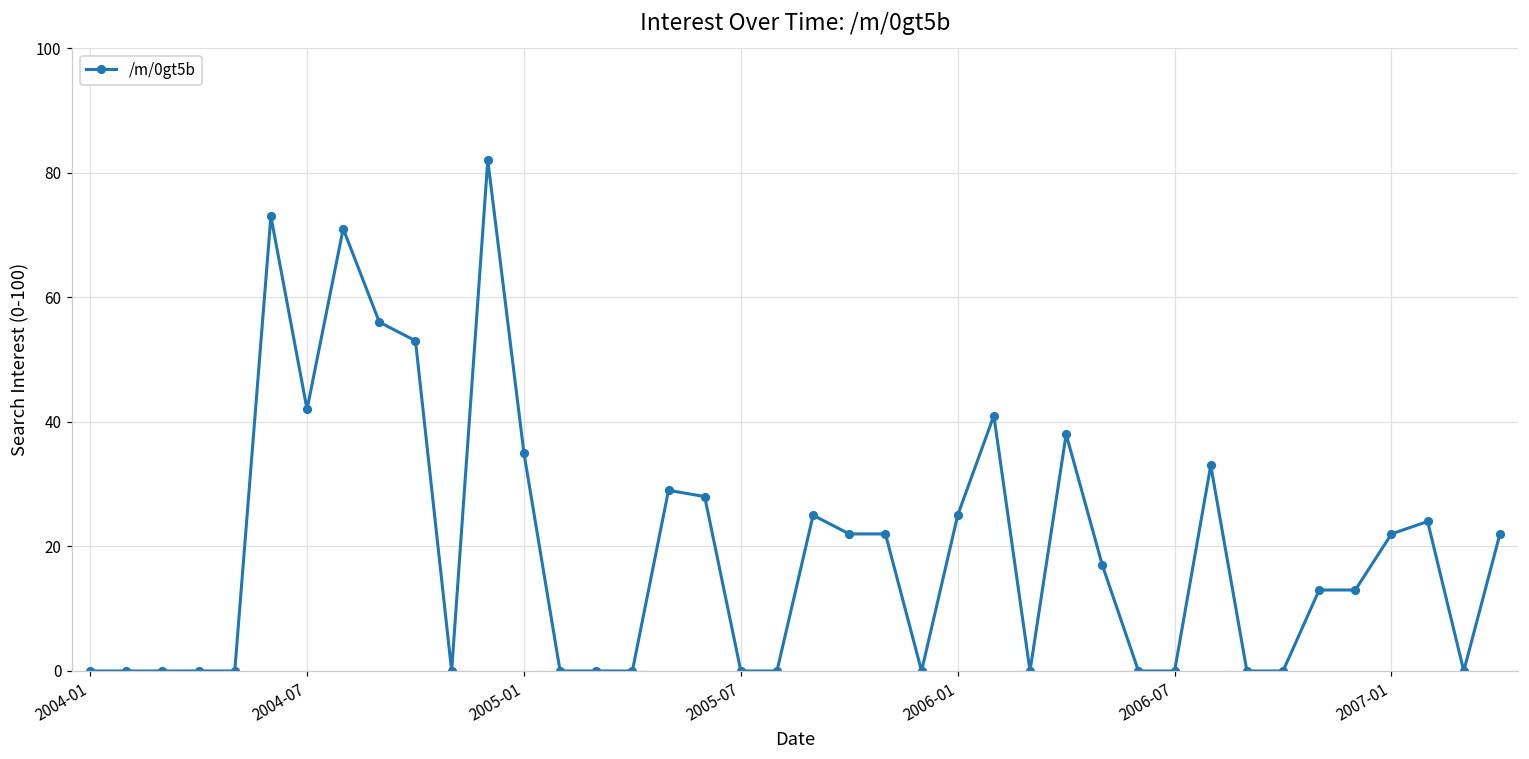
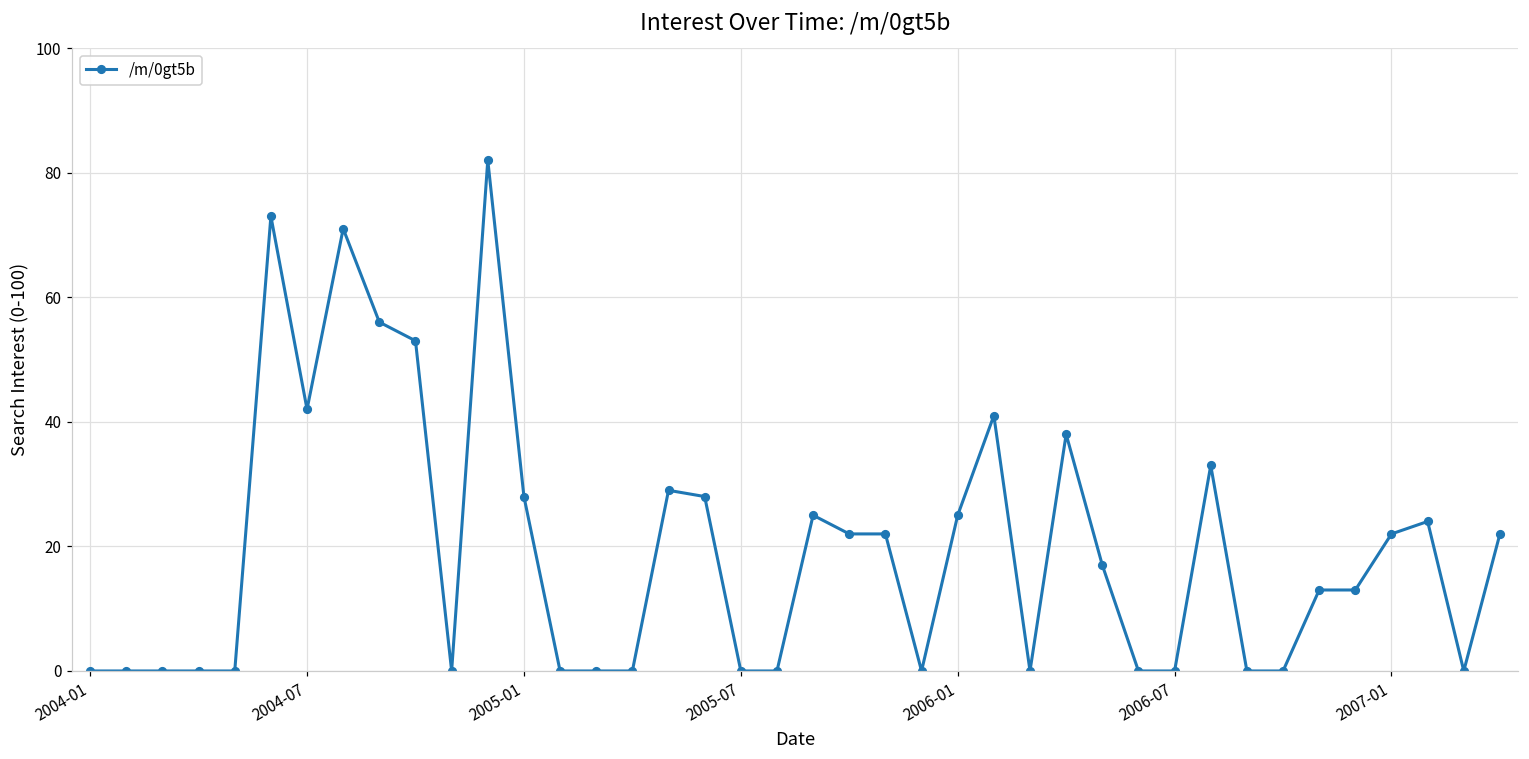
2005-01: 35 -> 28
